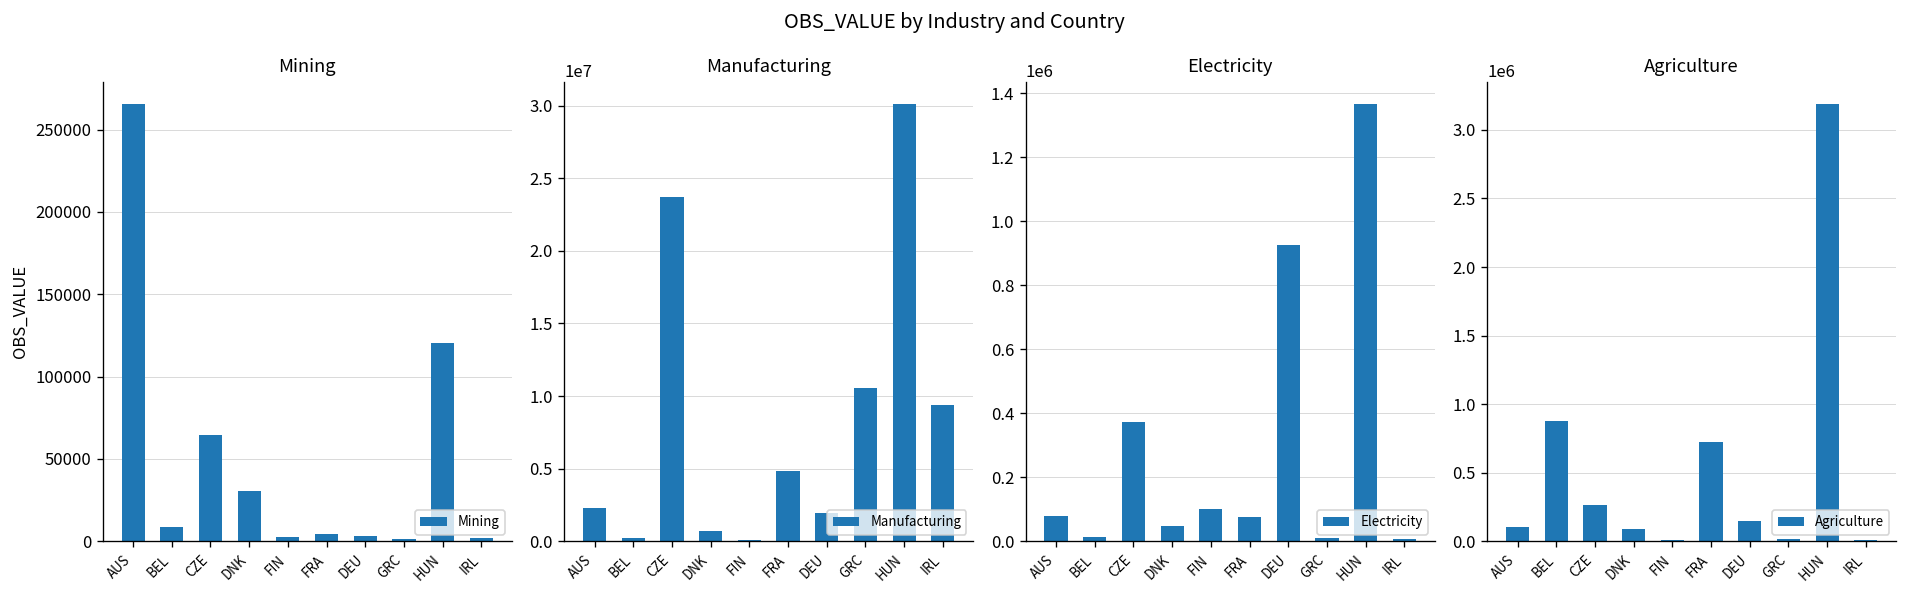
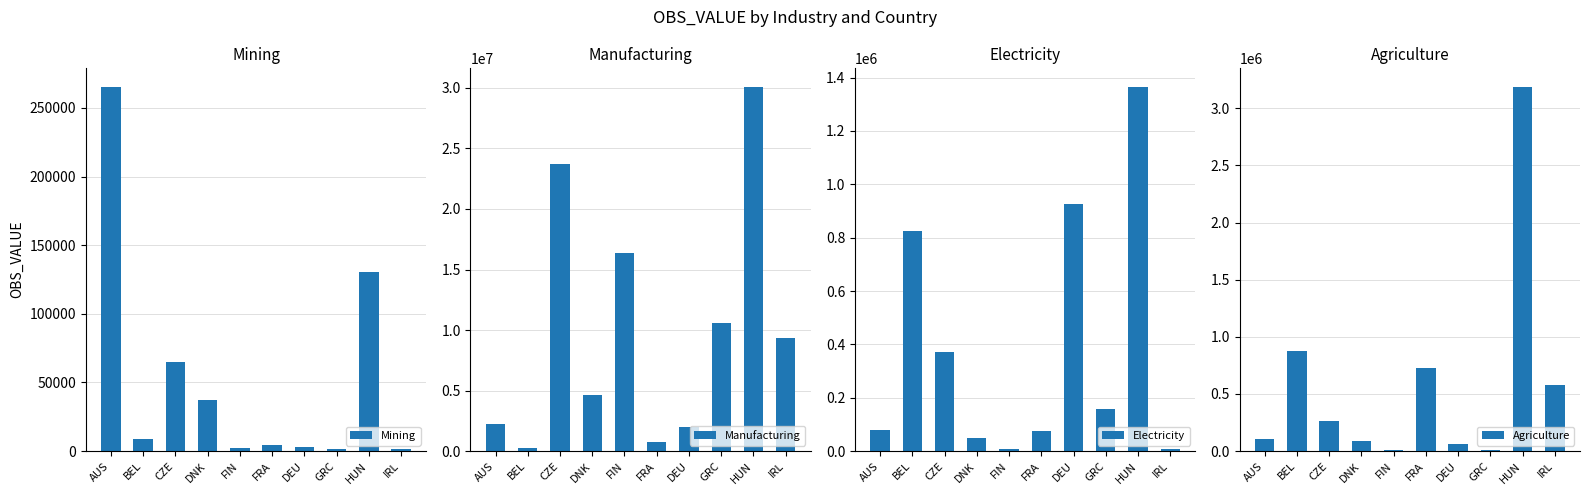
Mining, DNK: 30000 -> 37000
Mining, HUN: 120000 -> 131000
Manufacturing, DNK: 700000 -> 4600000
Manufacturing, FIN: 100000 -> 16300000
Manufacturing, FRA: 4800000 -> 800000
Electricity, BEL: 10000 -> 820000
Electricity, FIN: 100000 -> 10000
Electricity, GRC: 10000 -> 160000
Agriculture, DEU: 140000 -> 60000
Agriculture, IRL: 10000 -> 570000
